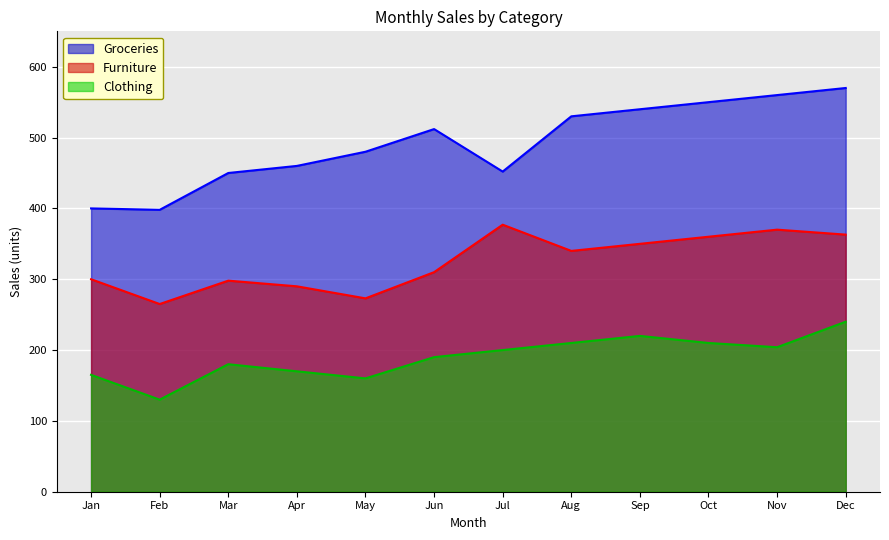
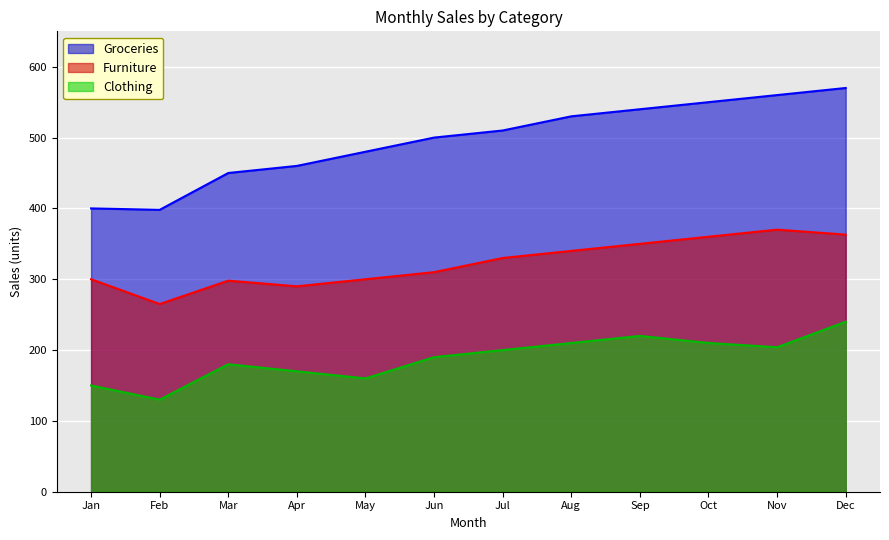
Clothing, Jan: 170 -> 150
Furniture, May: 270 -> 300
Groceries, Jun: 510 -> 500
Groceries, Jul: 450 -> 510
Furniture, Jul: 380 -> 330
